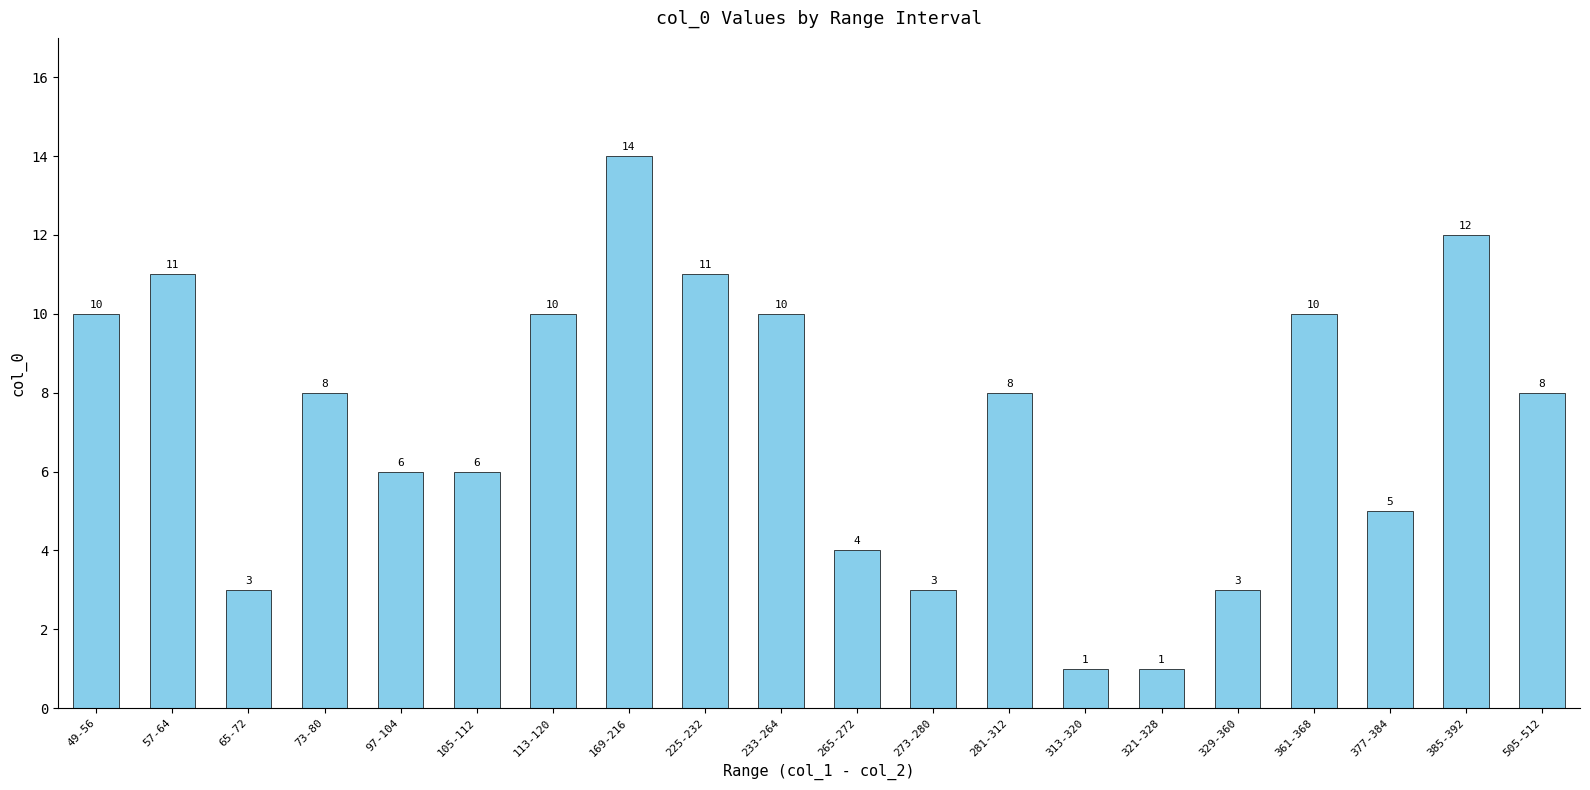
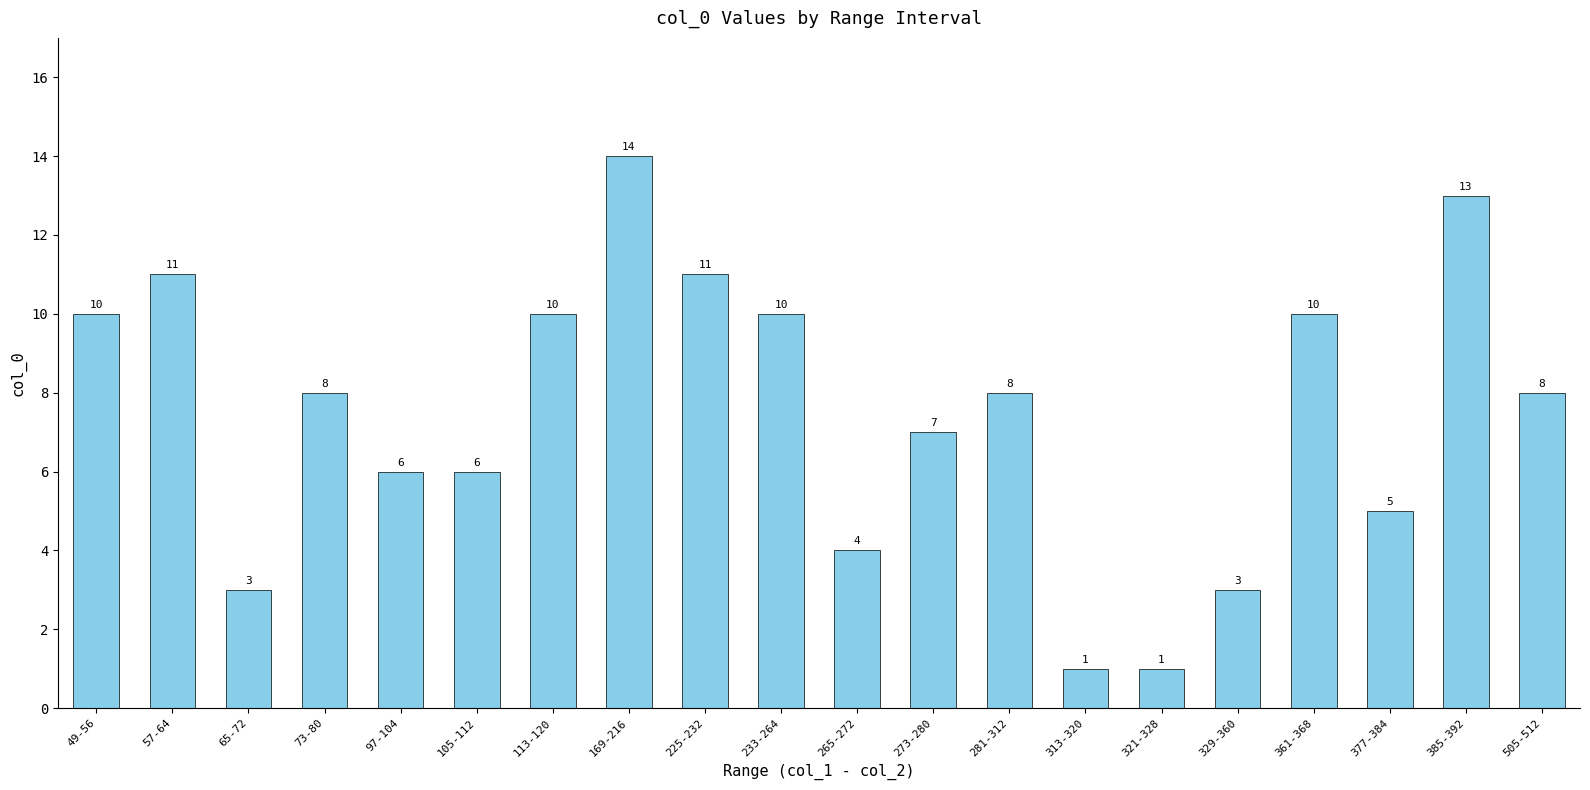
273-280: 3 -> 7
385-392: 12 -> 13
